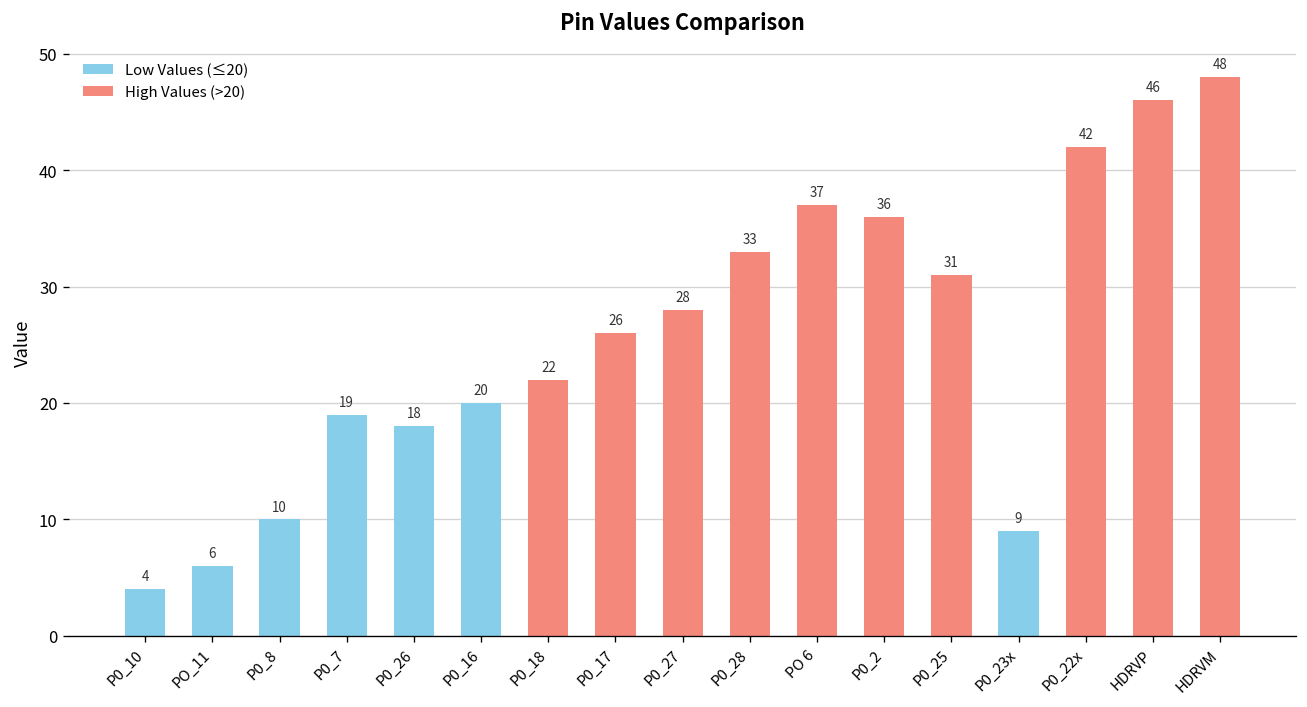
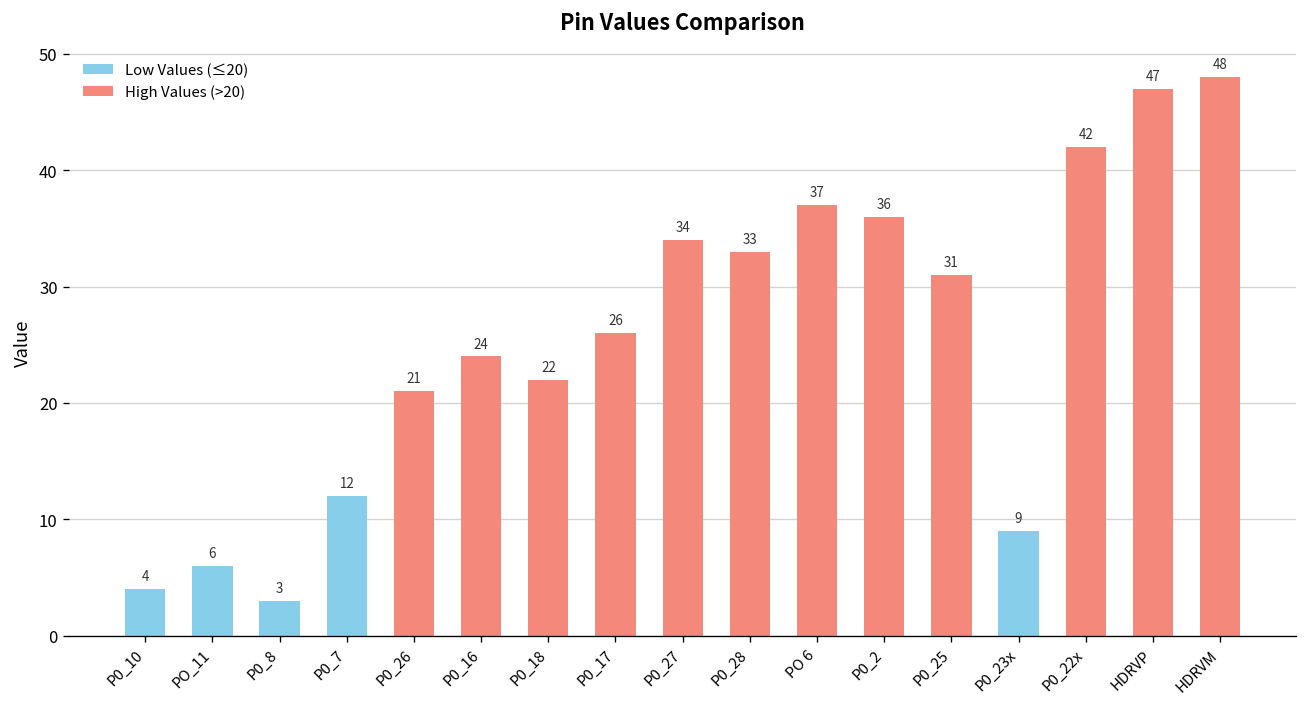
P0_8: 10 -> 3
P0_7: 19 -> 12
P0_26: 18 -> 21
P0_16: 20 -> 24
P0_27: 28 -> 34
HDRVP: 46 -> 47
